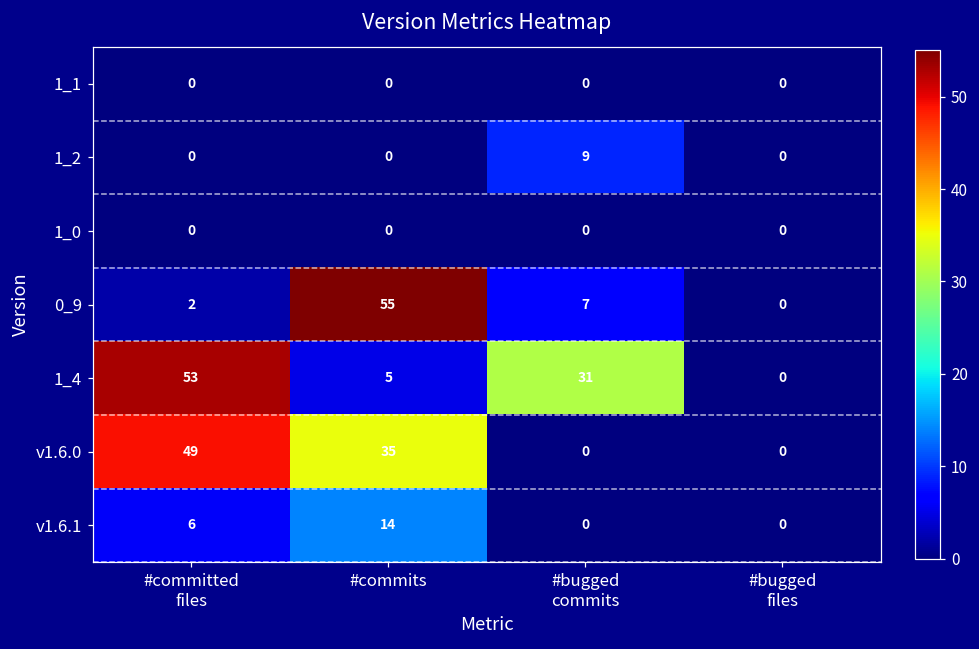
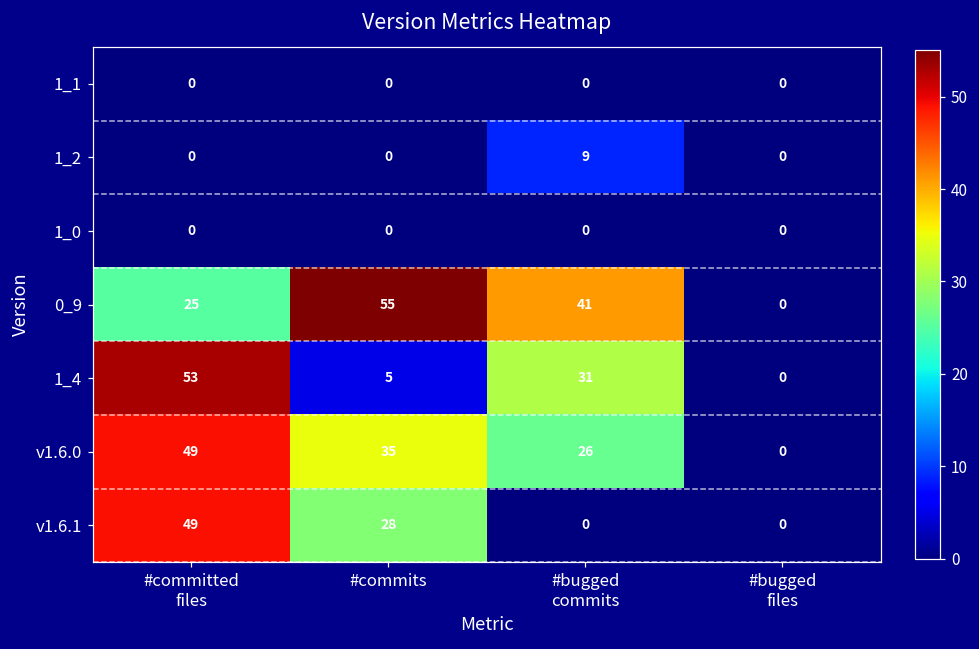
0_9, #committed files: 2 -> 25
0_9, #bugged commits: 7 -> 41
v1.6.0, #bugged commits: 0 -> 26
v1.6.1, #committed files: 6 -> 49
v1.6.1, #commits: 14 -> 28
